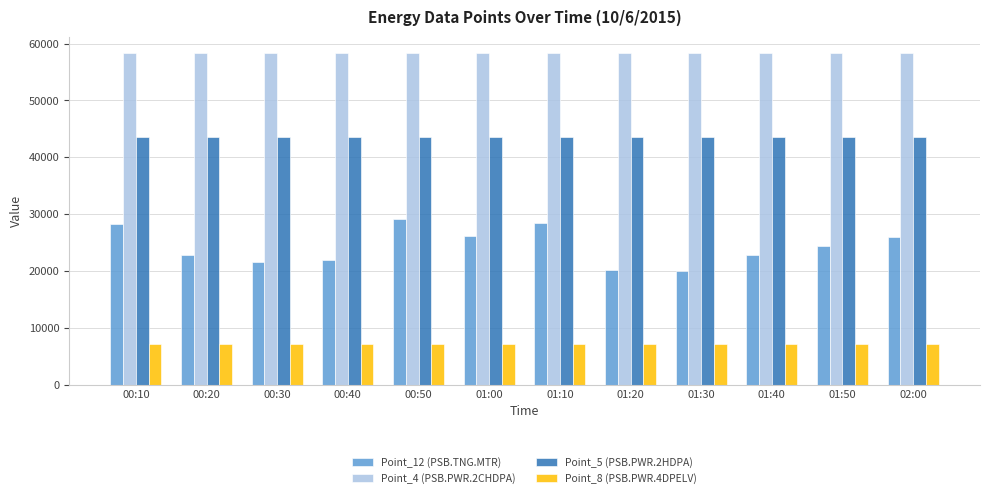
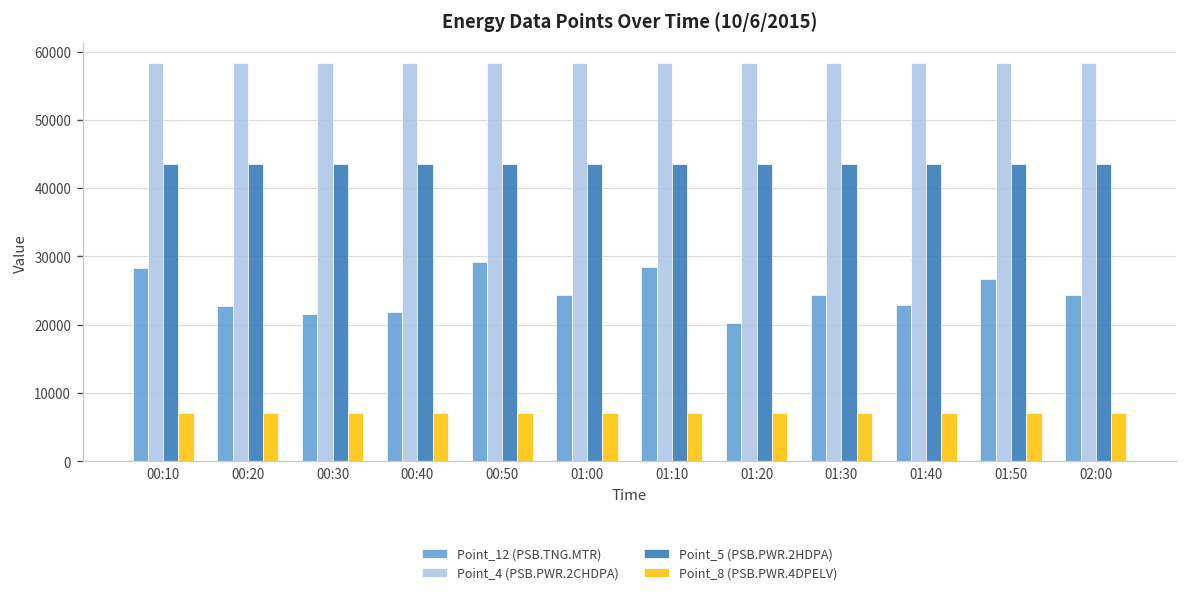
Point_12 (PSB.TNG.MTR), 01:00: 26000 -> 24000
Point_12 (PSB.TNG.MTR), 01:30: 20000 -> 24000
Point_12 (PSB.TNG.MTR), 01:50: 24000 -> 27000
Point_12 (PSB.TNG.MTR), 02:00: 26000 -> 24000
